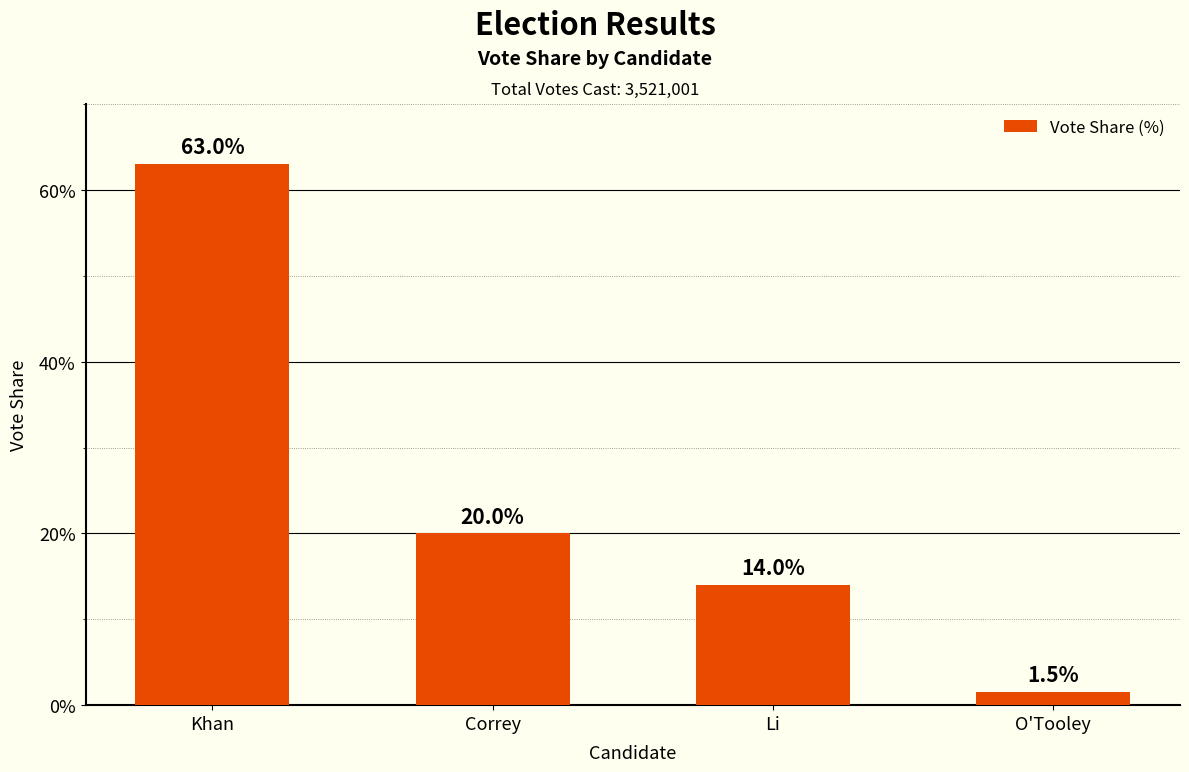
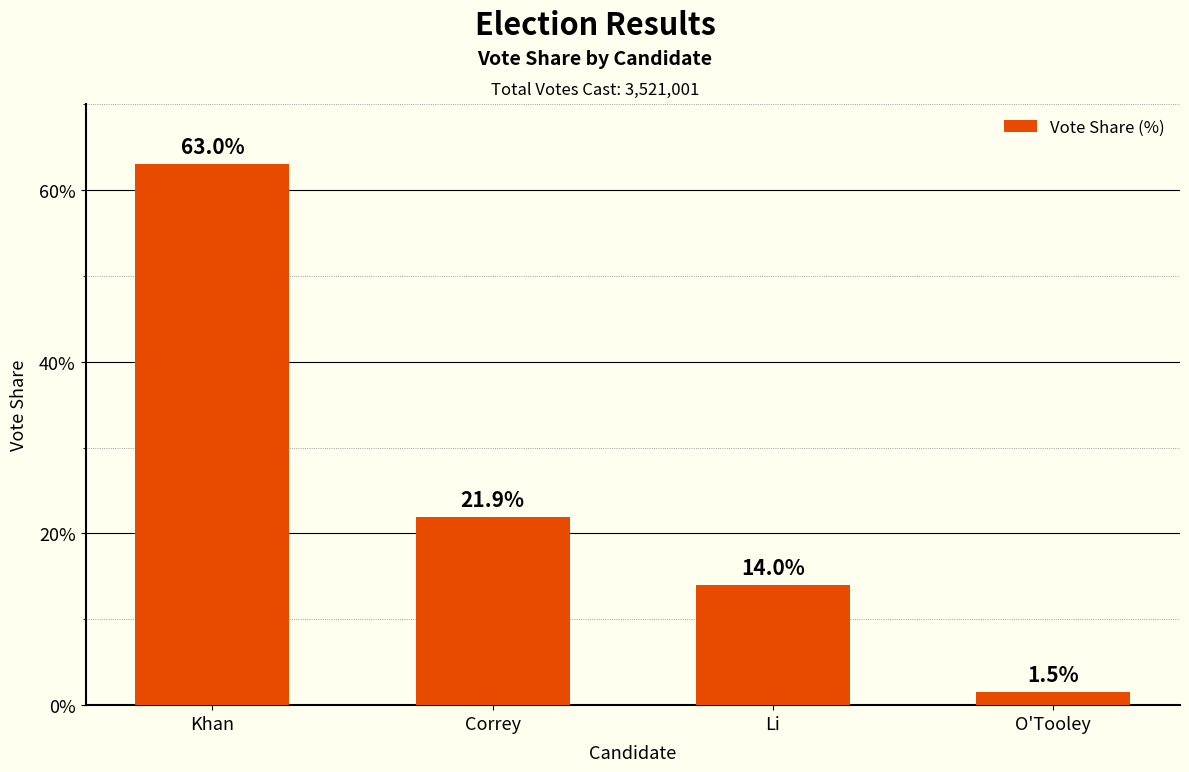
Correy: 20.0% -> 21.9%
